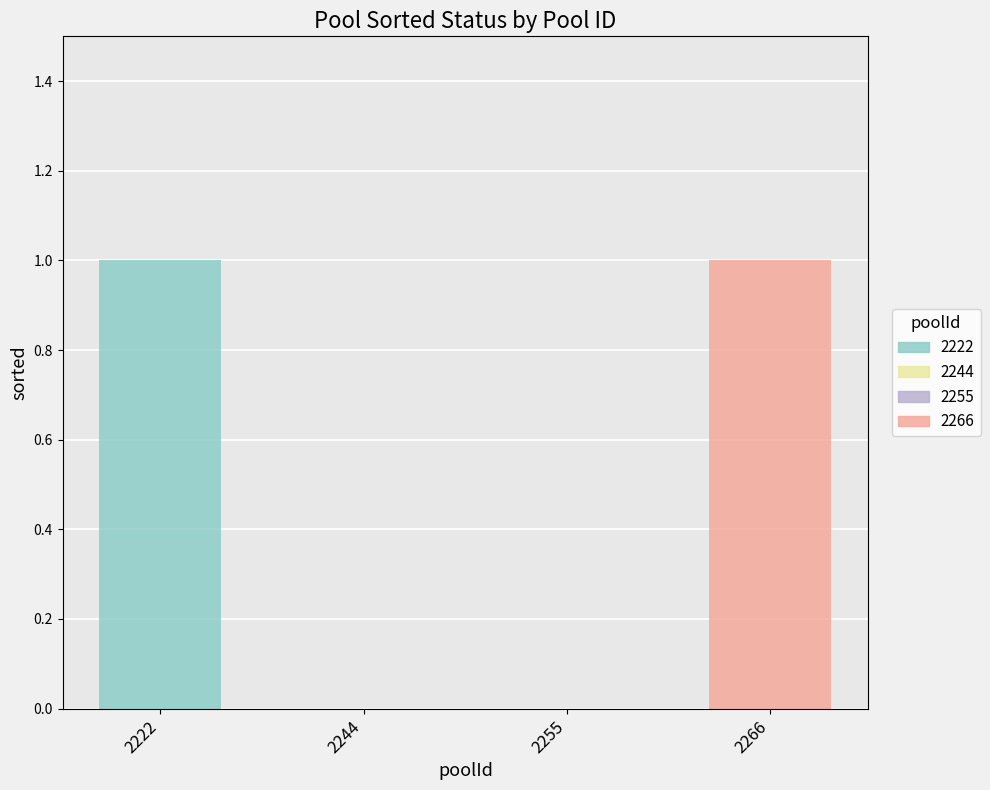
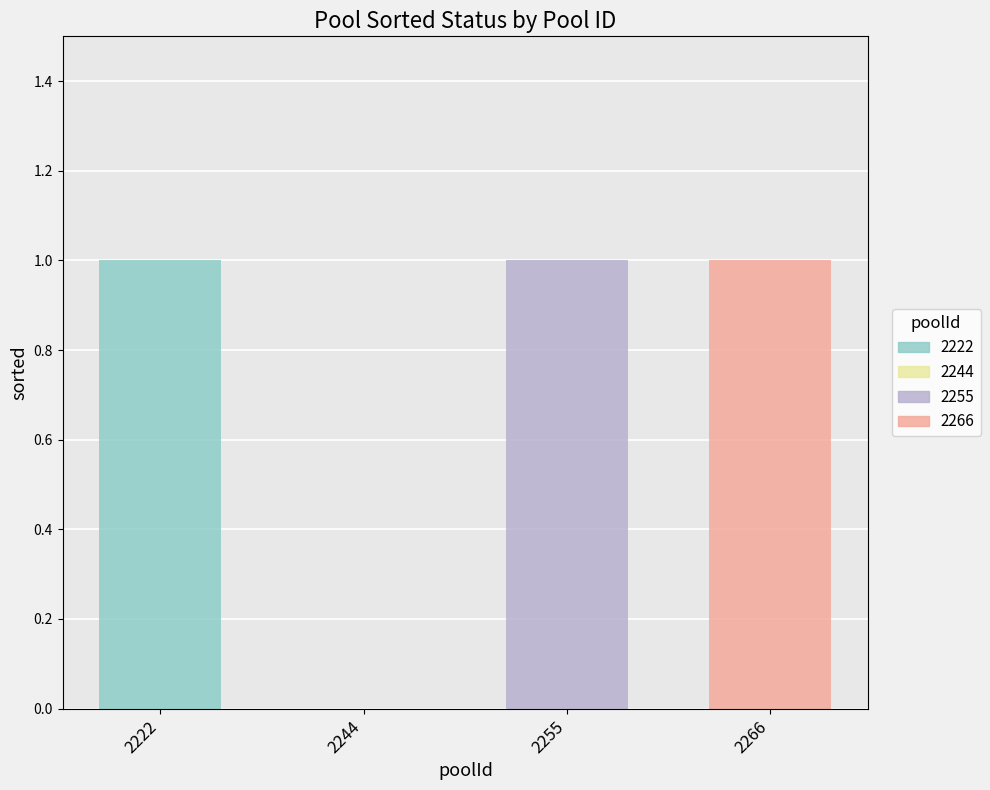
2255: 0 -> 1
